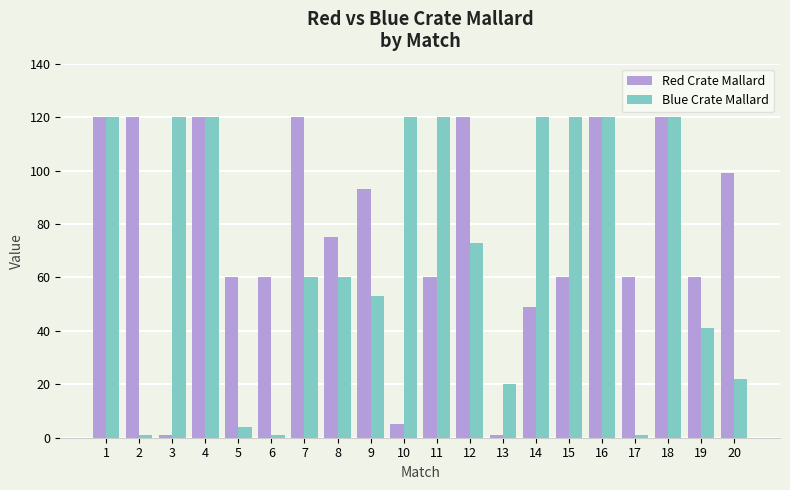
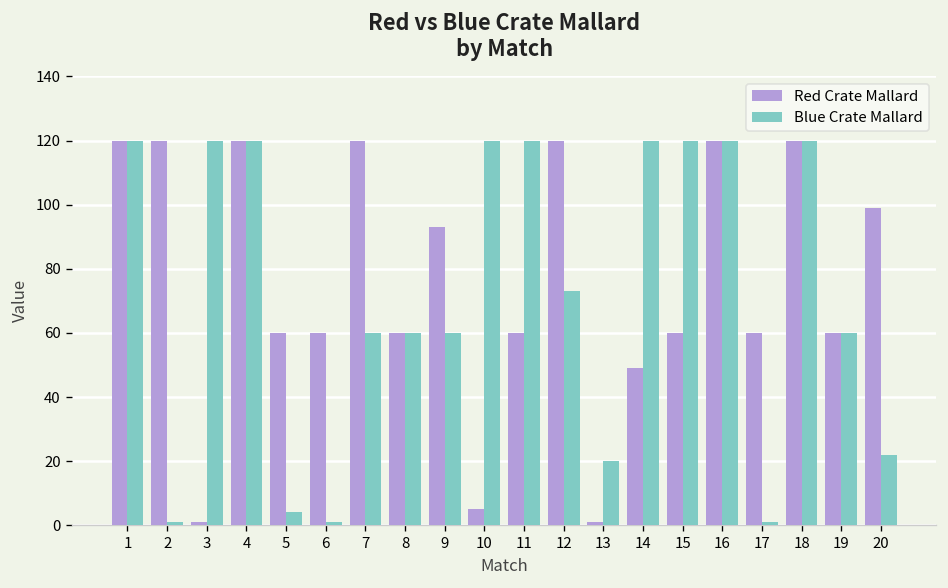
Red Crate Mallard, 8: 75 -> 60
Blue Crate Mallard, 9: 53 -> 60
Blue Crate Mallard, 19: 41 -> 60
